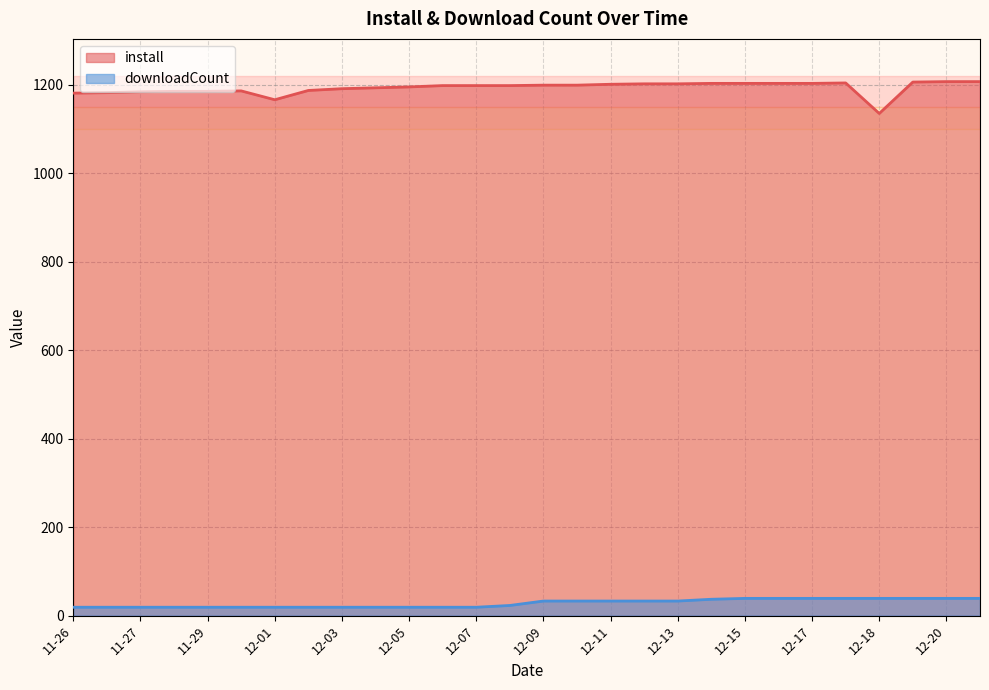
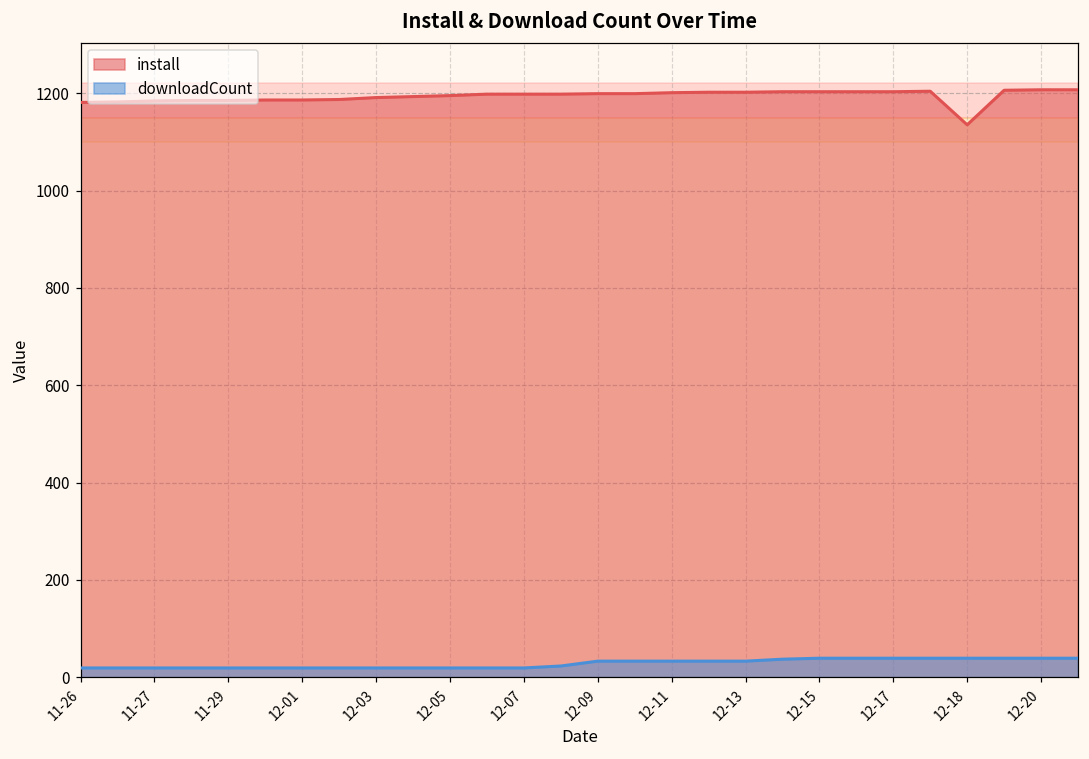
install, 12-01: 1170 -> 1190
